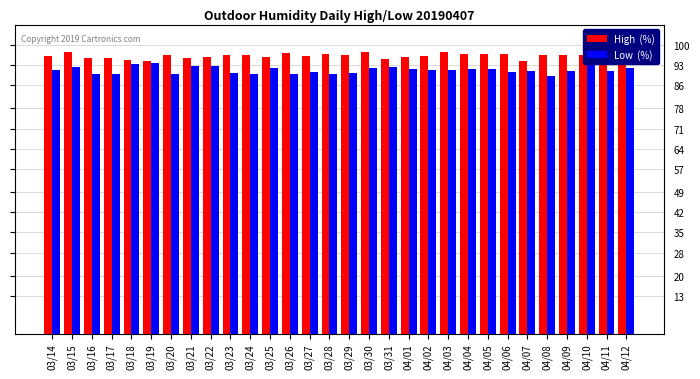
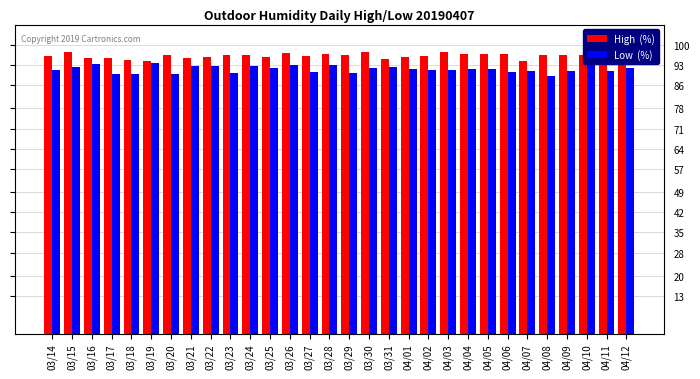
Low (%), 03/16: 90 -> 93
Low (%), 03/18: 93 -> 90
Low (%), 03/24: 90 -> 93
Low (%), 03/26: 90 -> 93
Low (%), 03/28: 90 -> 93
